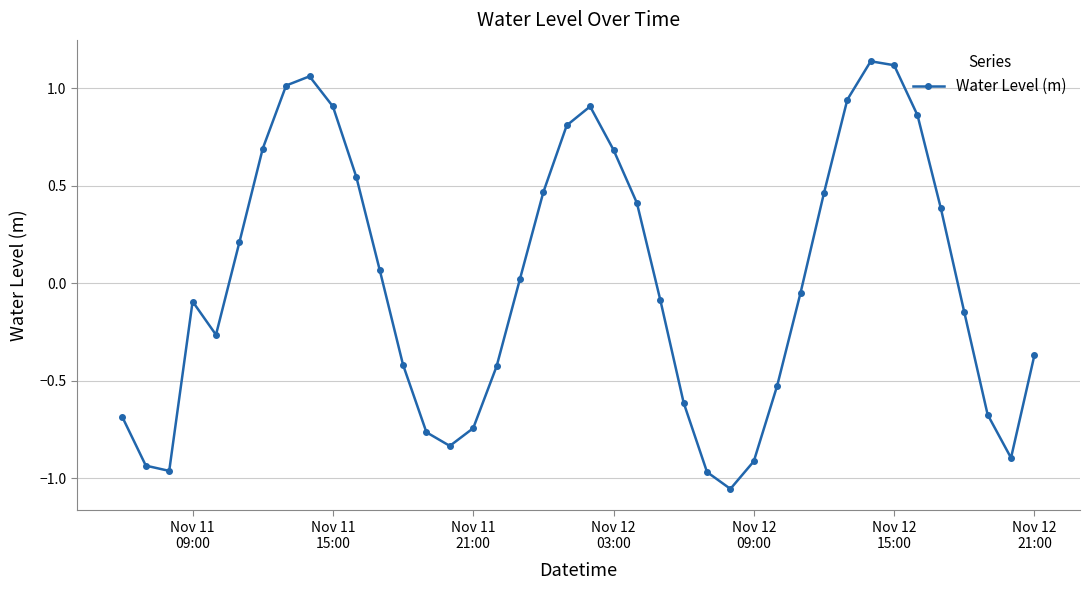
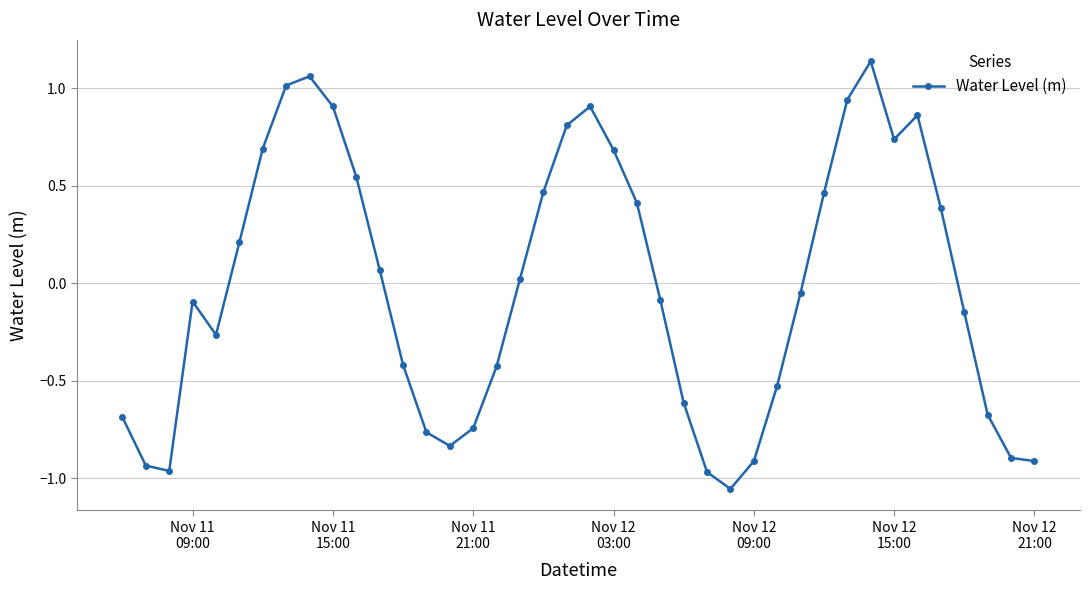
Nov 12 15:00: 1.12 -> 0.74
Nov 12 21:00: -0.37 -> -0.91
